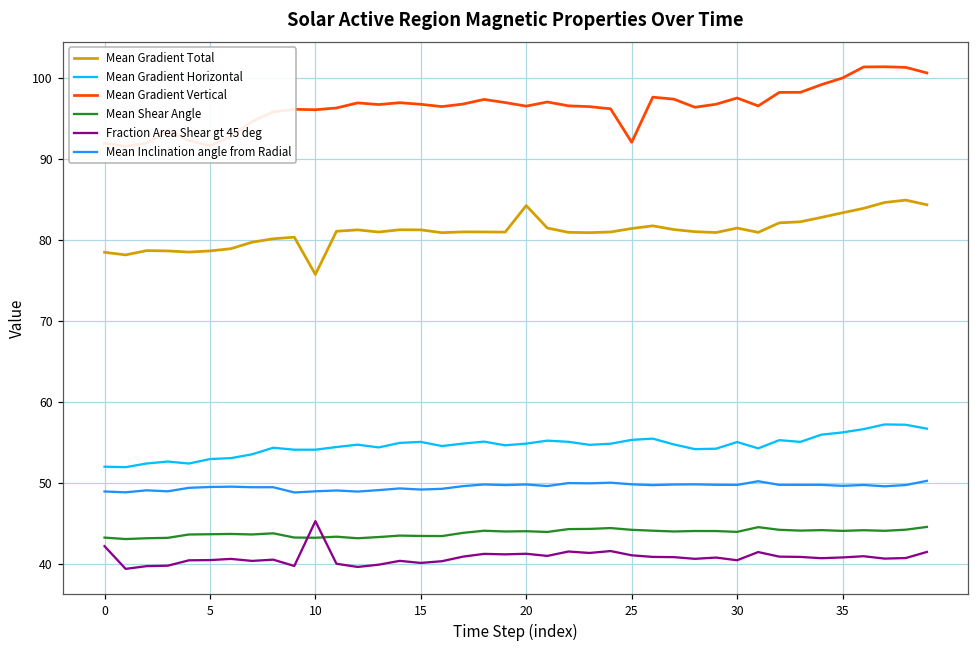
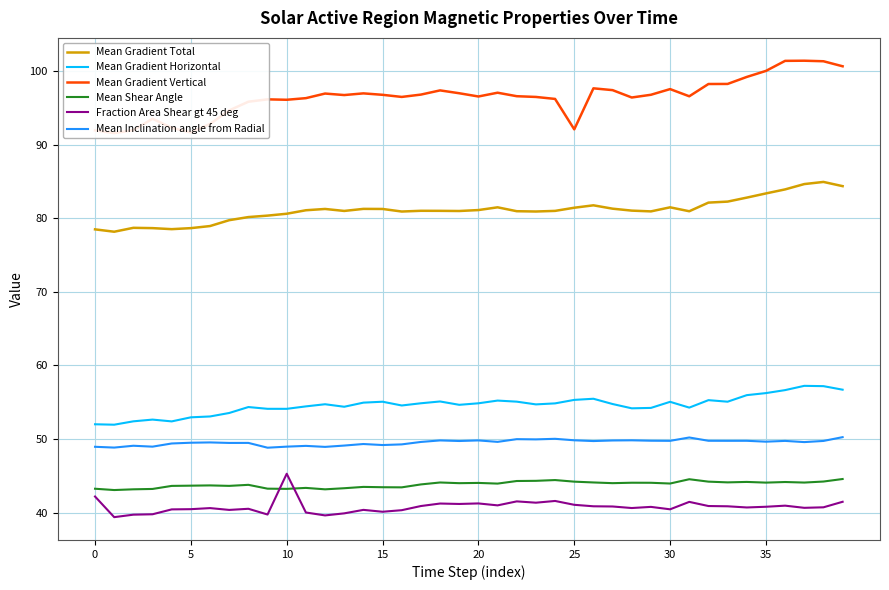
Mean Gradient Total, 10: 76 -> 81
Mean Gradient Total, 20: 84 -> 81
